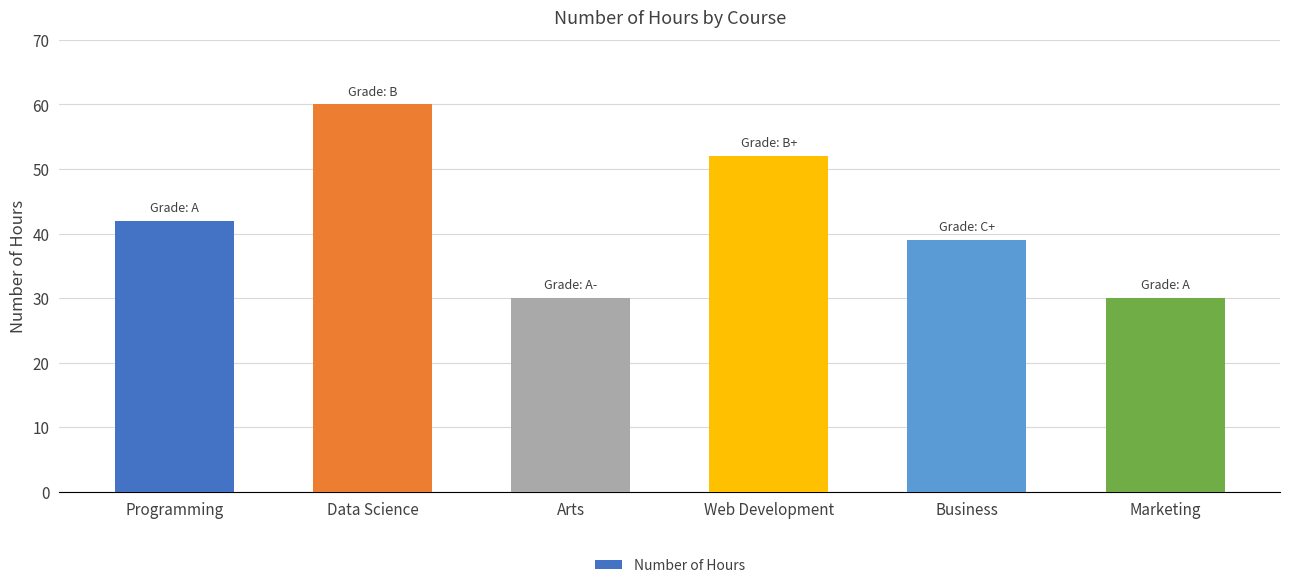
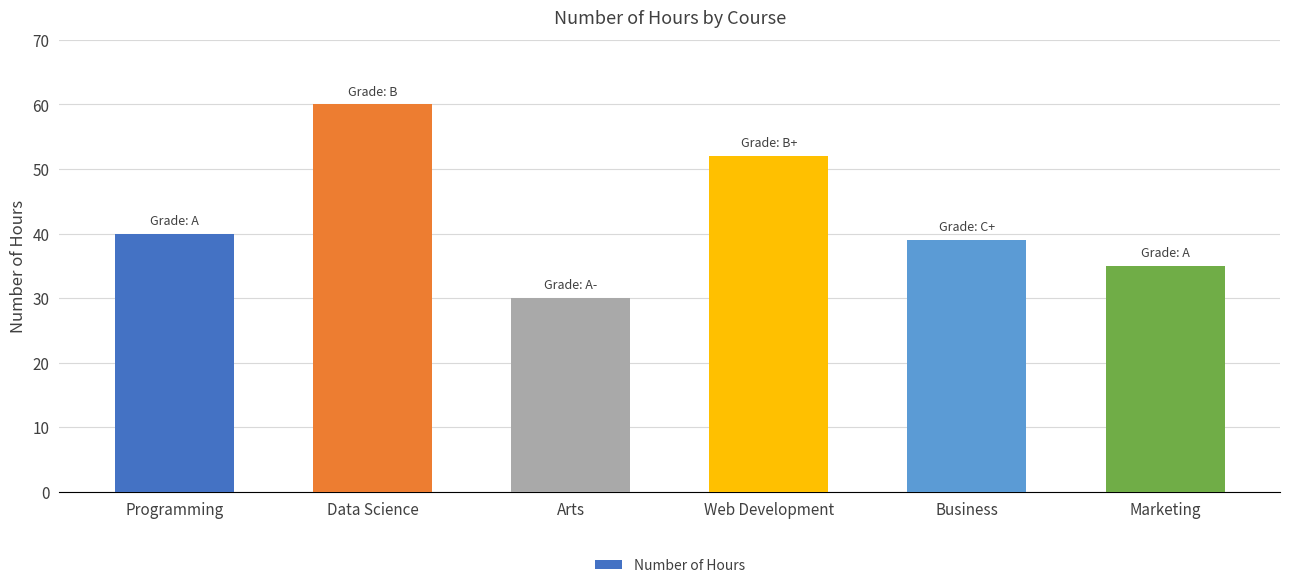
Programming: 42 -> 40
Marketing: 30 -> 35
